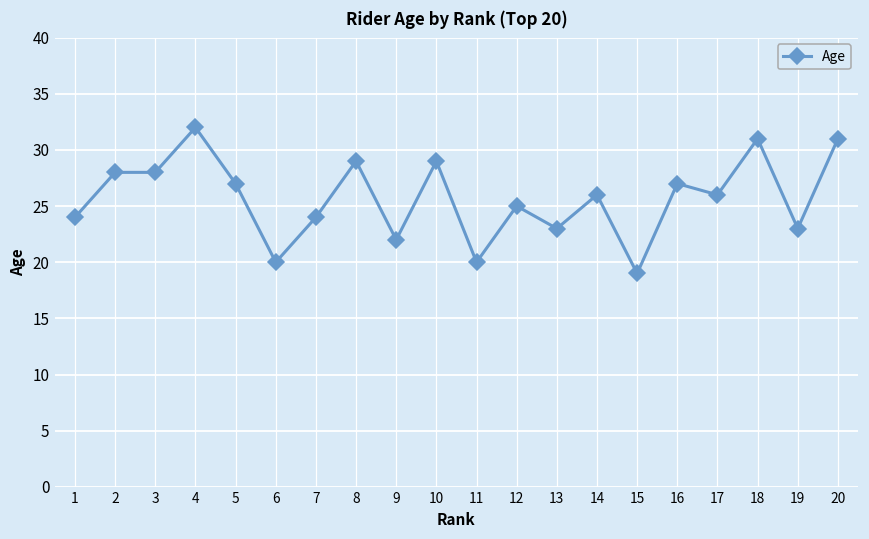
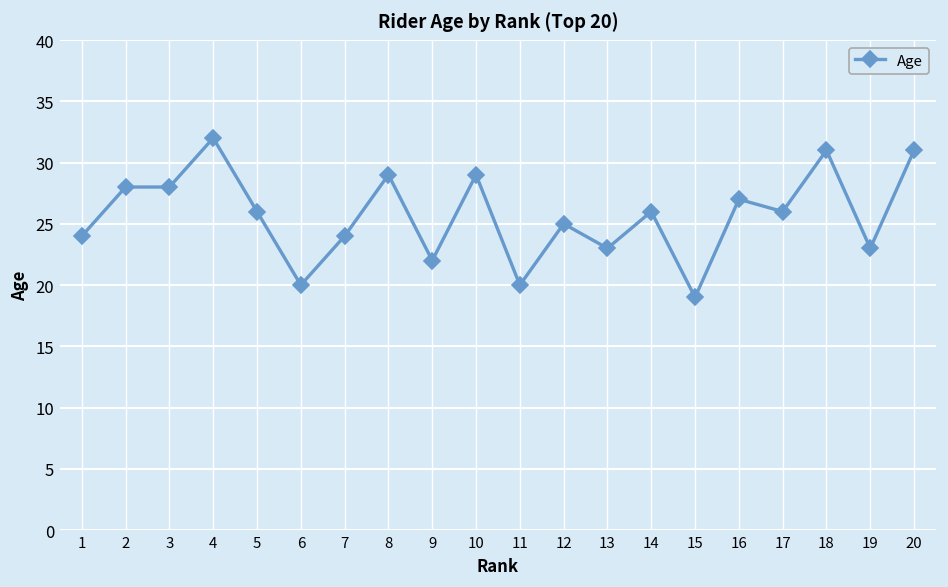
5: 27 -> 26
